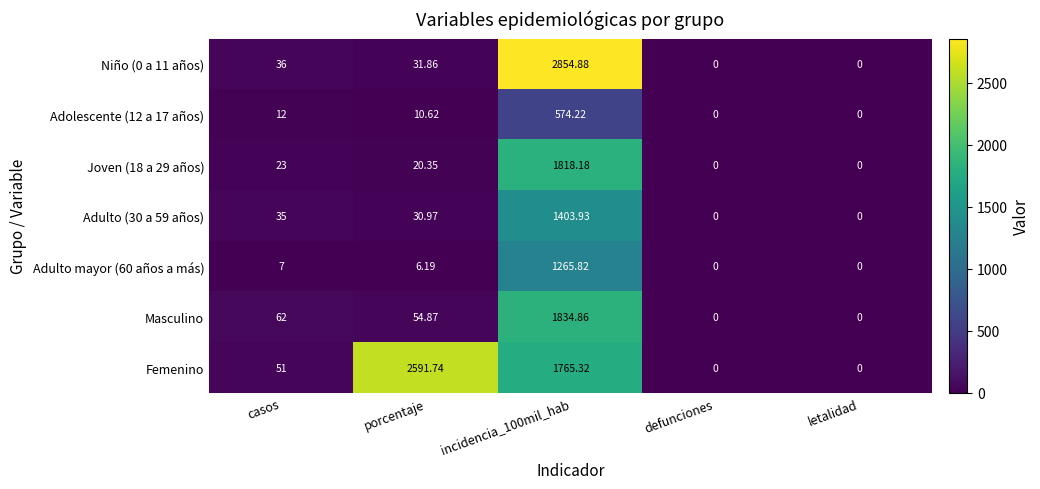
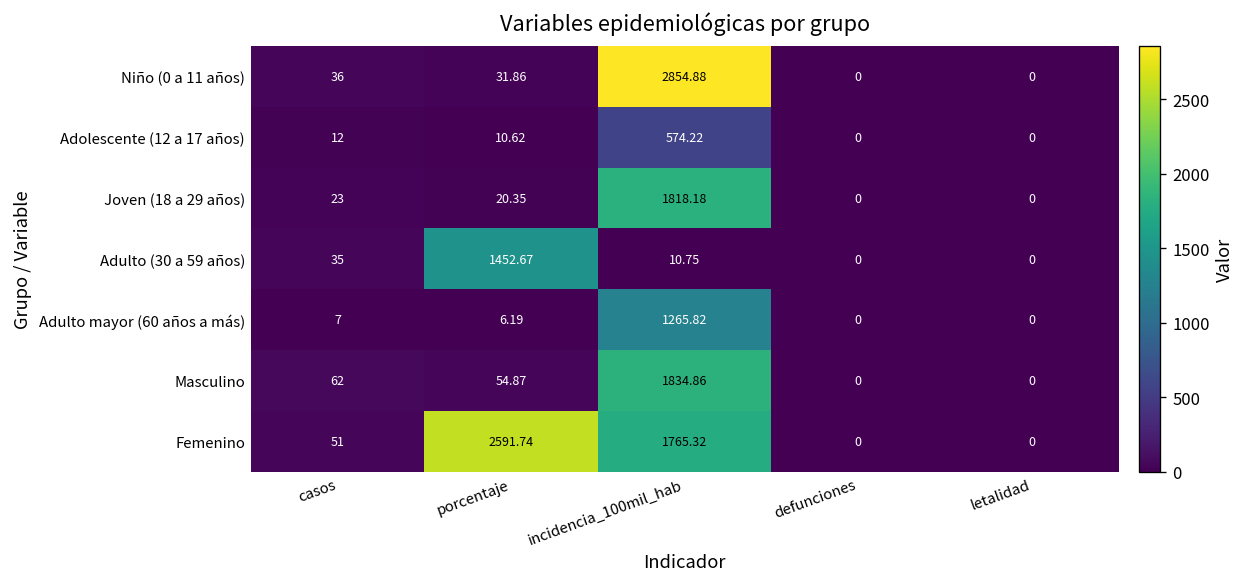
Adulto (30 a 59 años), porcentaje: 30.97 -> 1452.67
Adulto (30 a 59 años), incidencia_100mil_hab: 1403.93 -> 10.75
